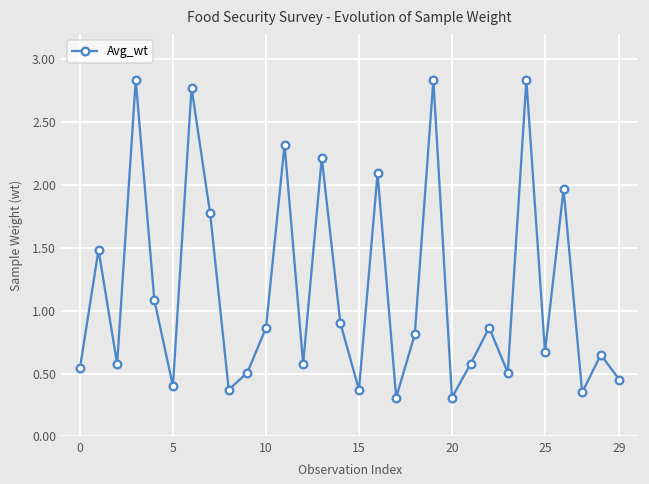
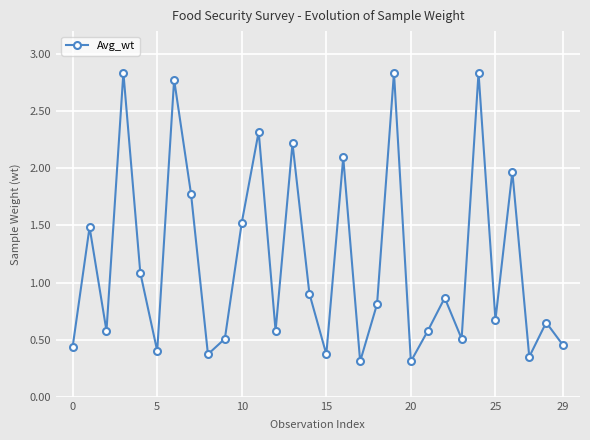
0: 0.54 -> 0.44
10: 0.86 -> 1.52
